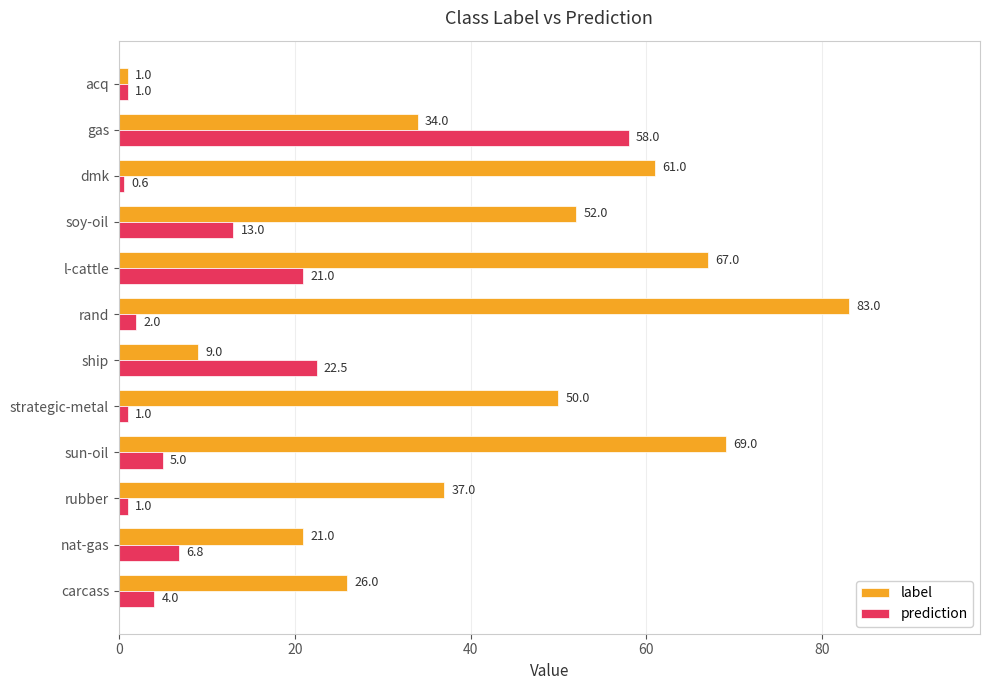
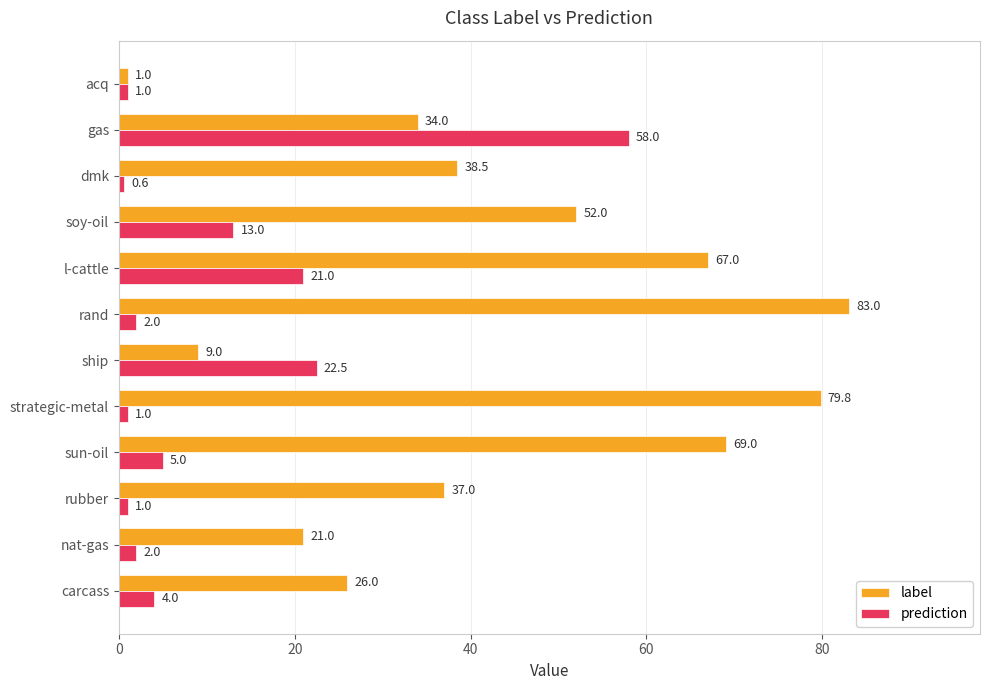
label, dmk: 61.0 -> 38.5
label, strategic-metal: 50.0 -> 79.8
prediction, nat-gas: 6.8 -> 2.0
